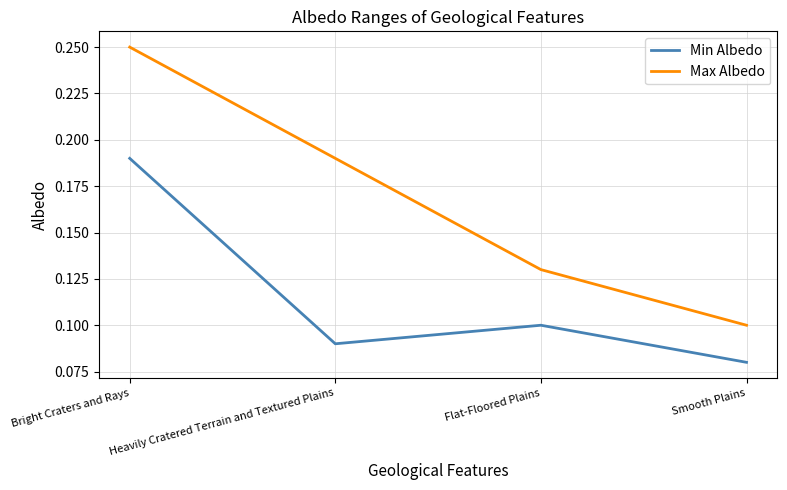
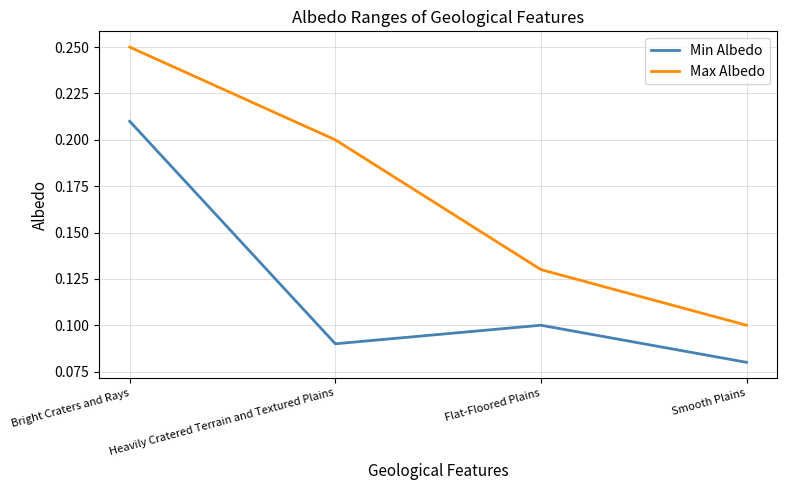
Min Albedo, Bright Craters and Rays: 0.19 -> 0.21
Max Albedo, Heavily Cratered Terrain and Textured Plains: 0.19 -> 0.20
